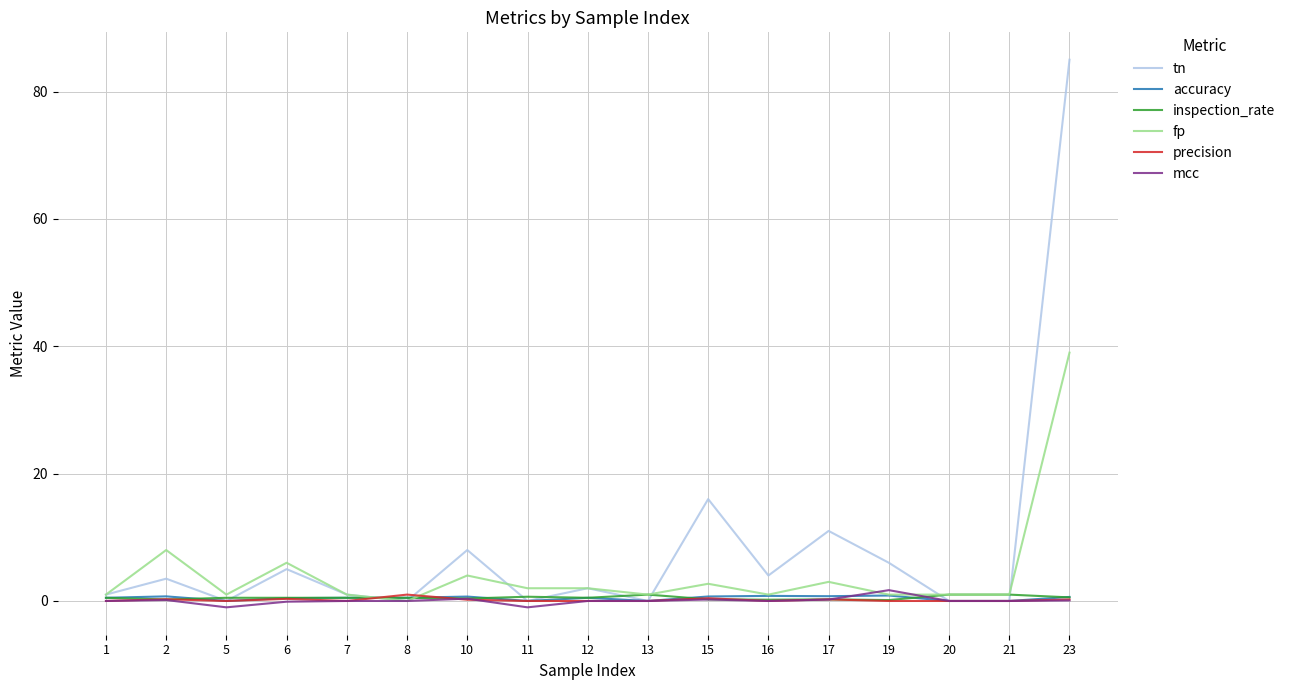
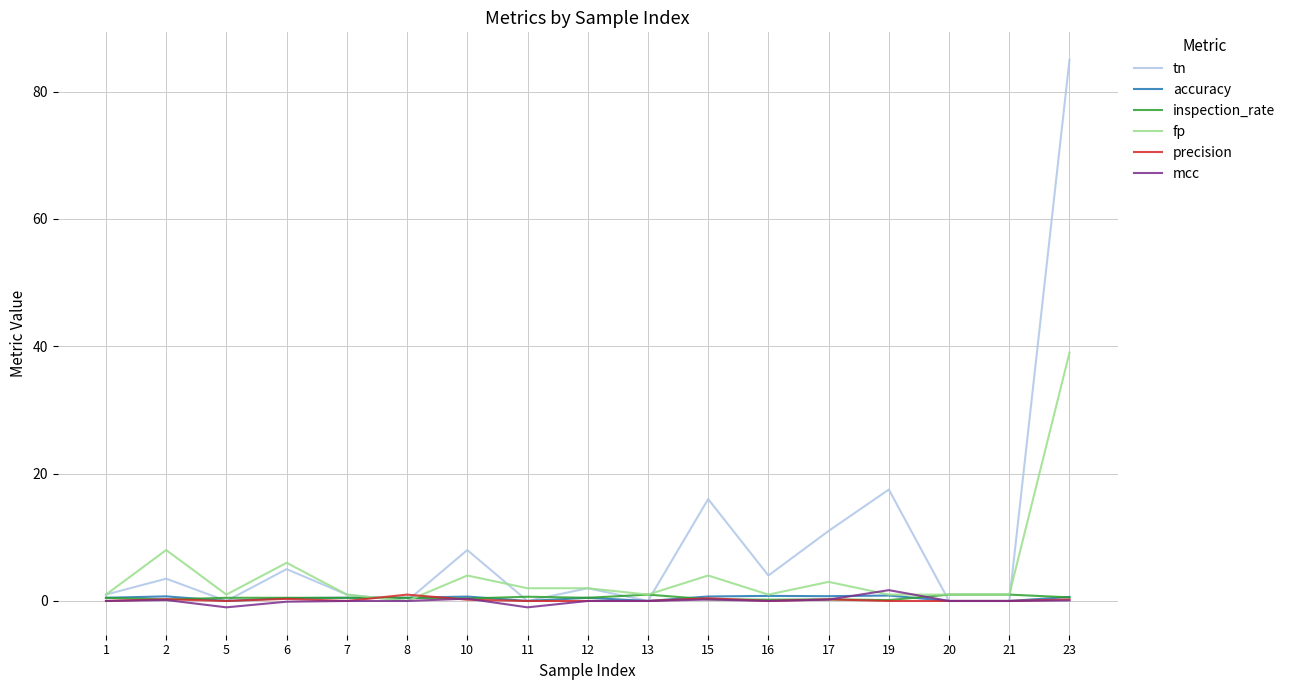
fp, 15: 3 -> 4
tn, 19: 6 -> 18
